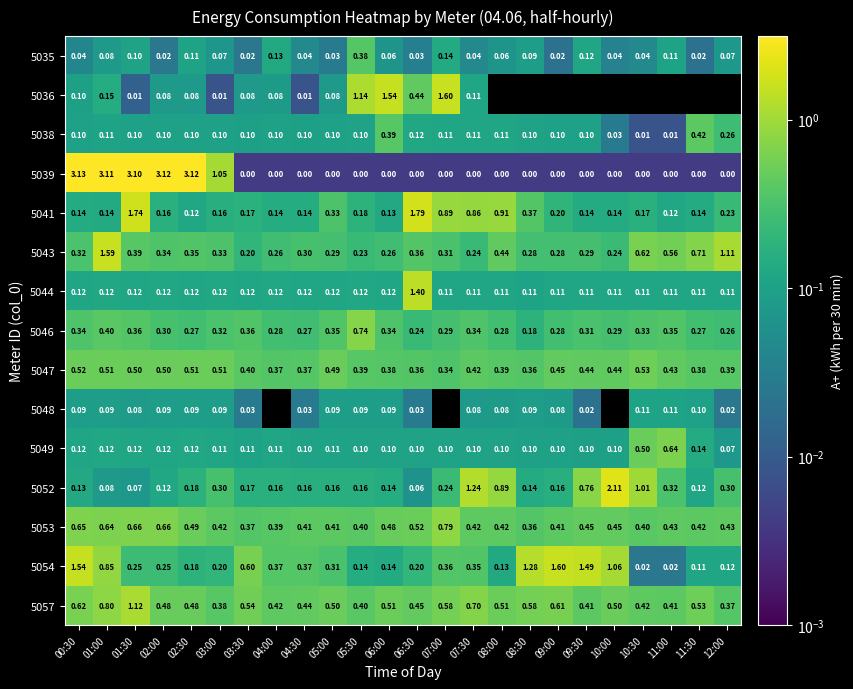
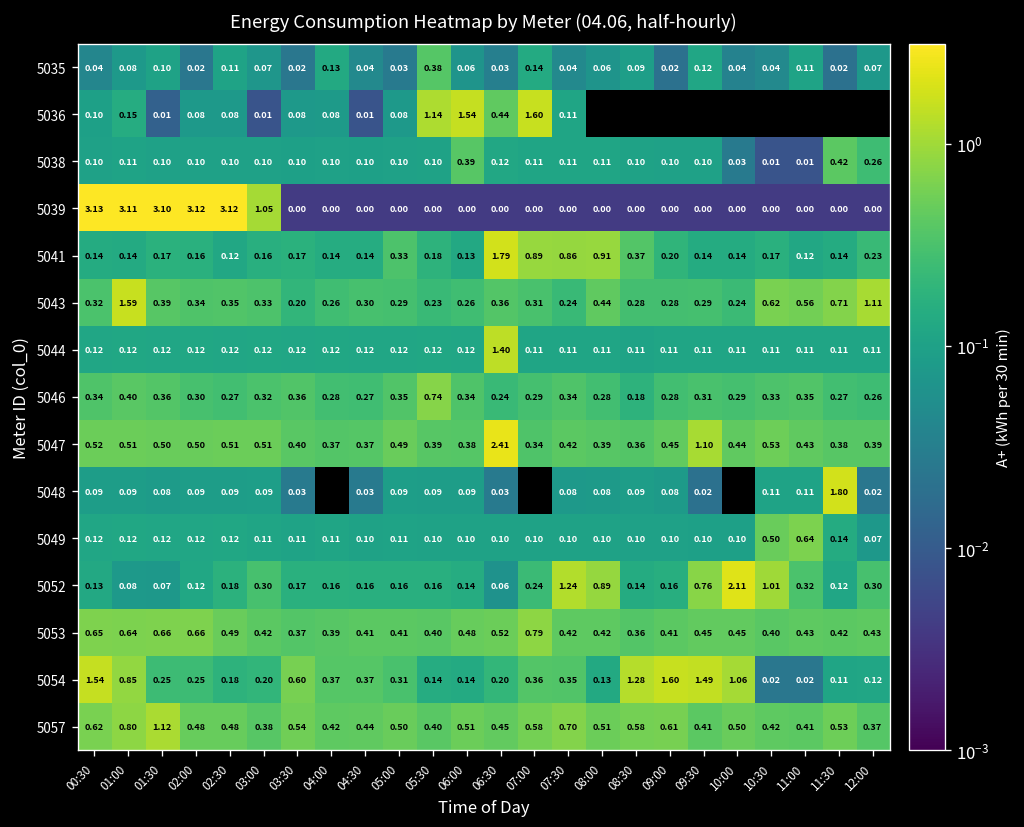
5041, 01:30: 1.74 -> 0.17
5047, 06:30: 0.36 -> 2.41
5047, 09:30: 0.44 -> 1.10
5048, 11:30: 0.10 -> 1.80
